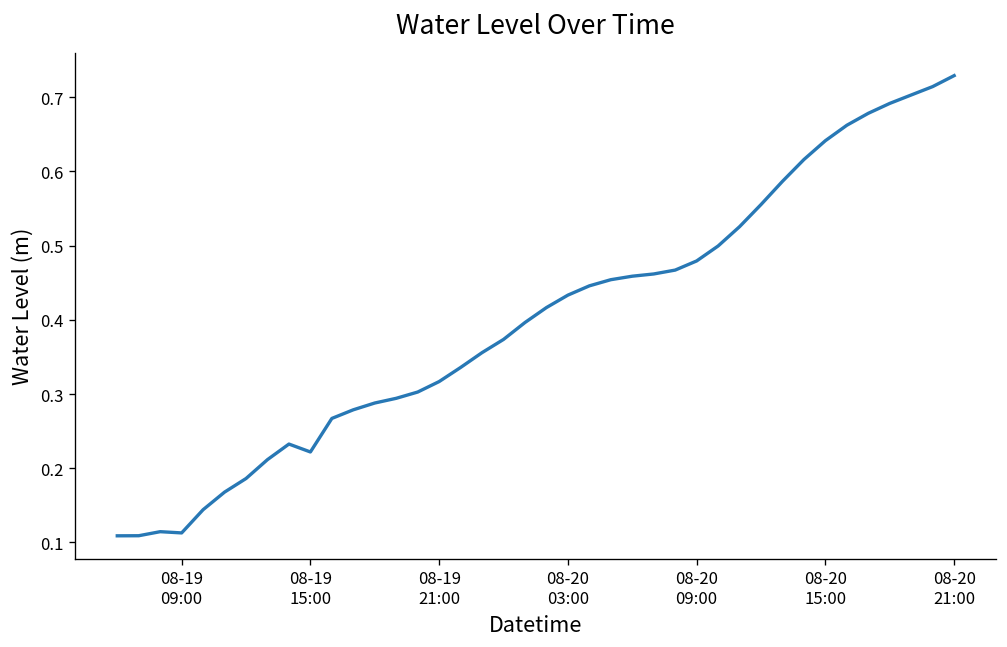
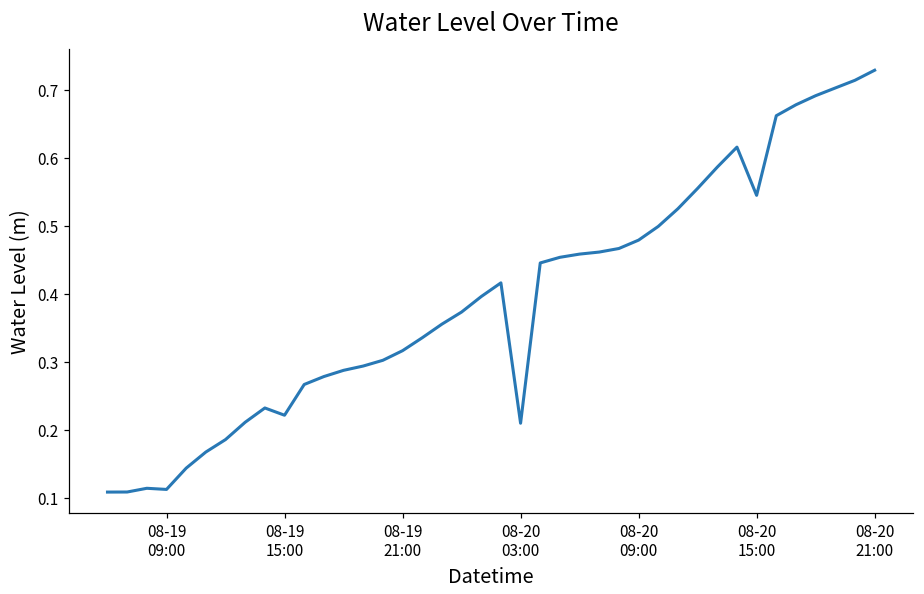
08-20 03:00: 0.43 -> 0.21
08-20 15:00: 0.64 -> 0.55
